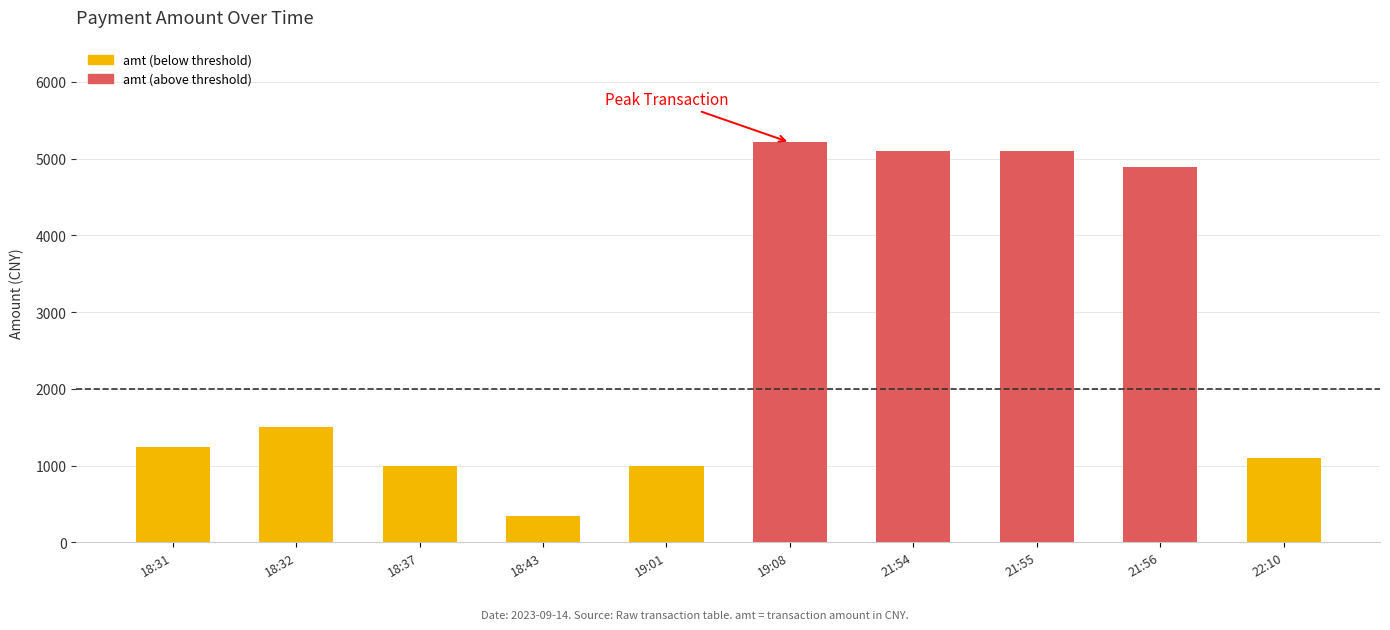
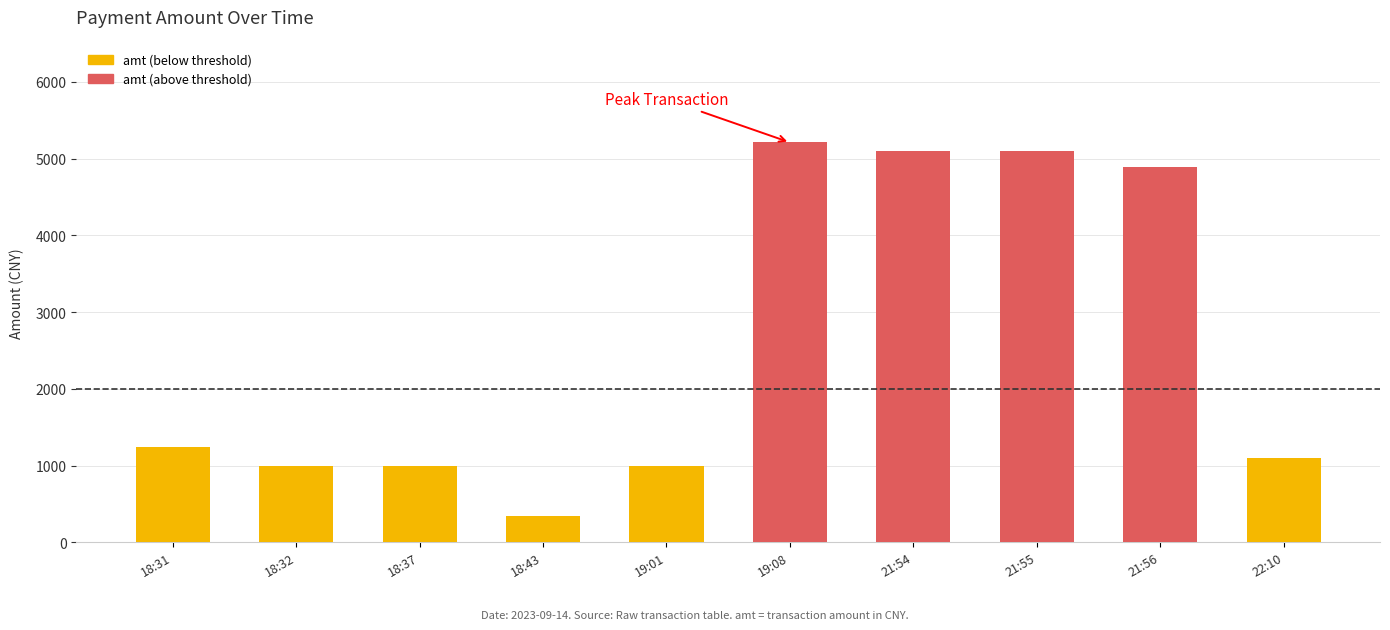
18:32: 1500 -> 1000
